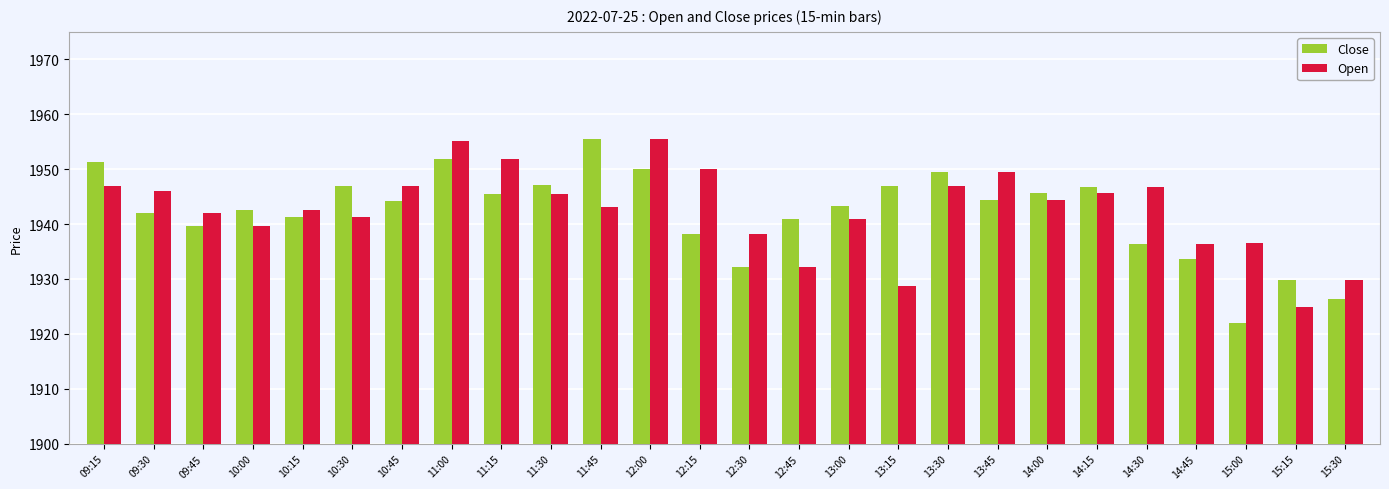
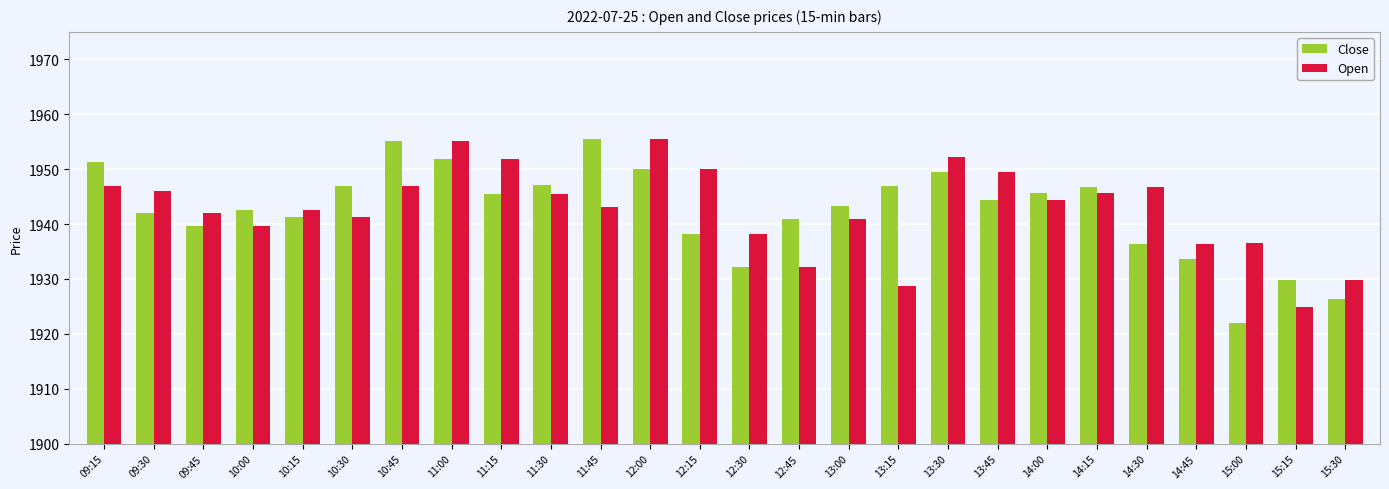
Close, 10:45: 1944 -> 1955
Open, 13:30: 1947 -> 1952
